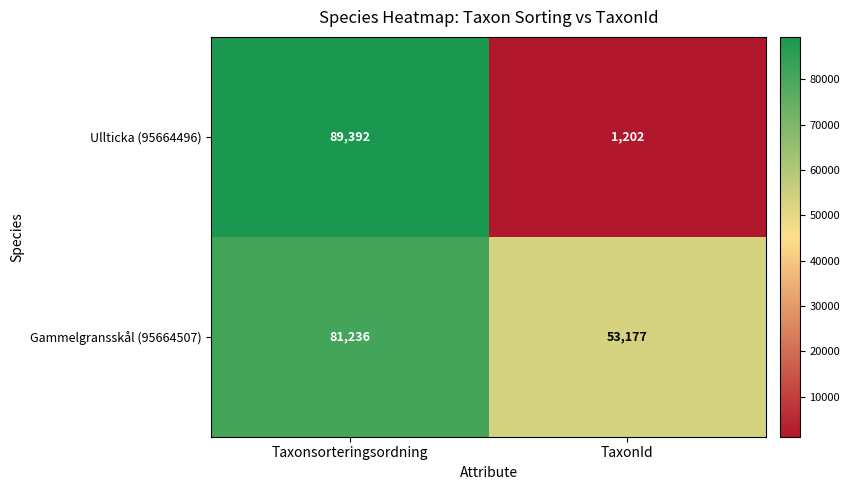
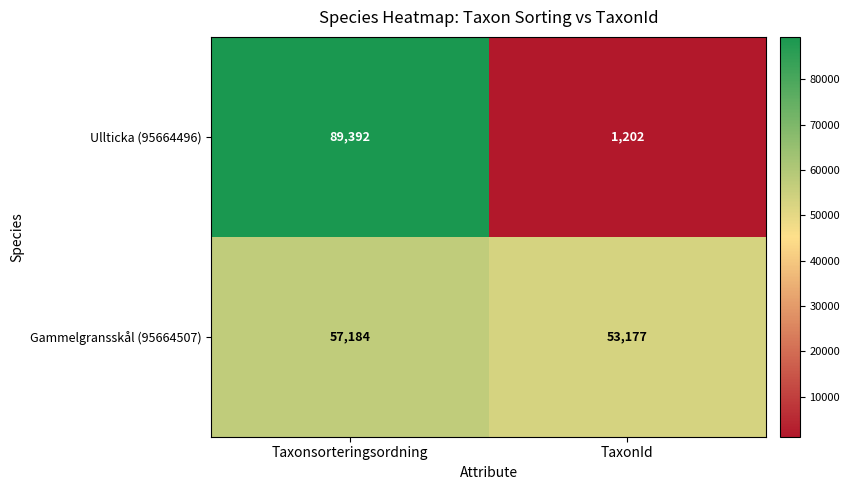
Gammelgransskål (95664507), Taxonsorteringsordning: 81,236 -> 57,184
